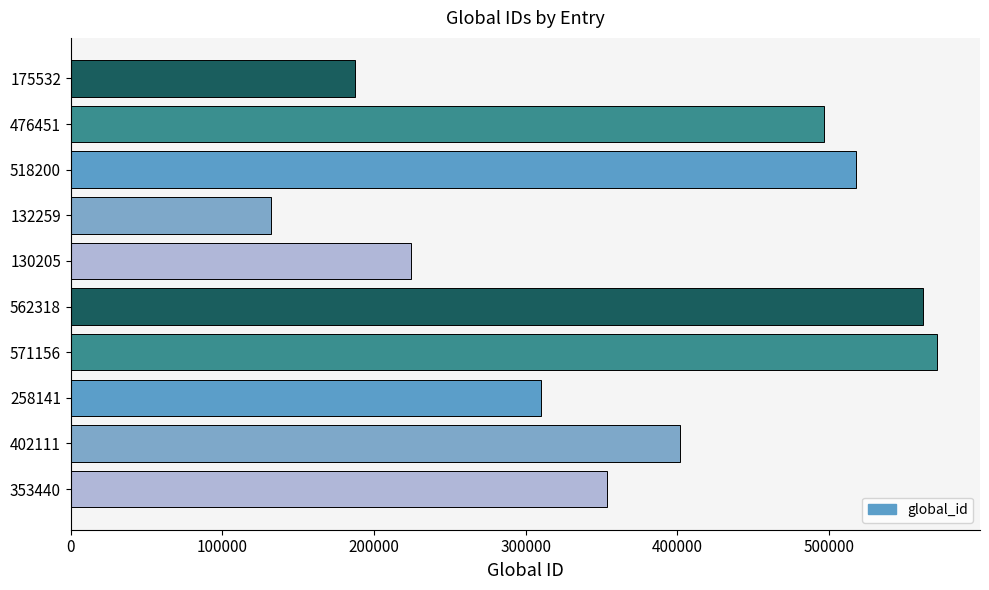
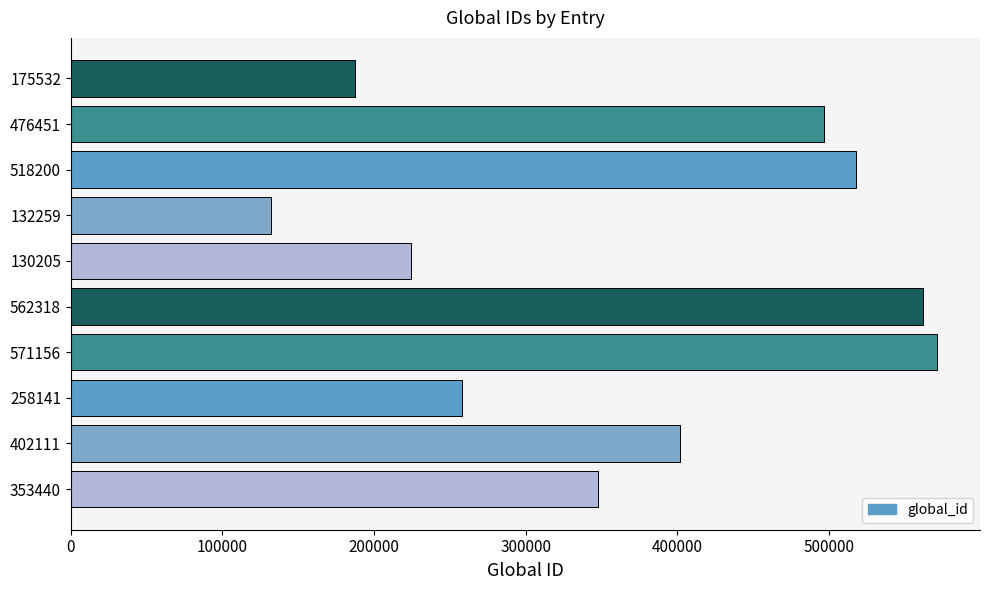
258141: 310000 -> 258000
353440: 353000 -> 348000
